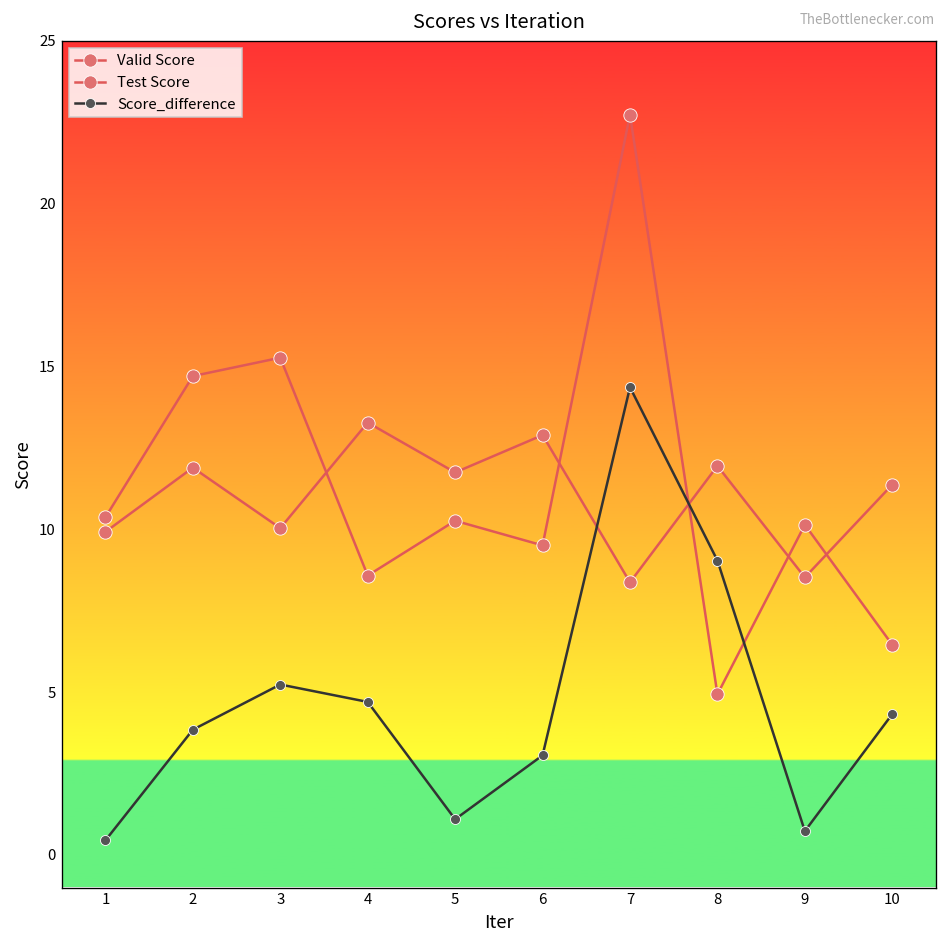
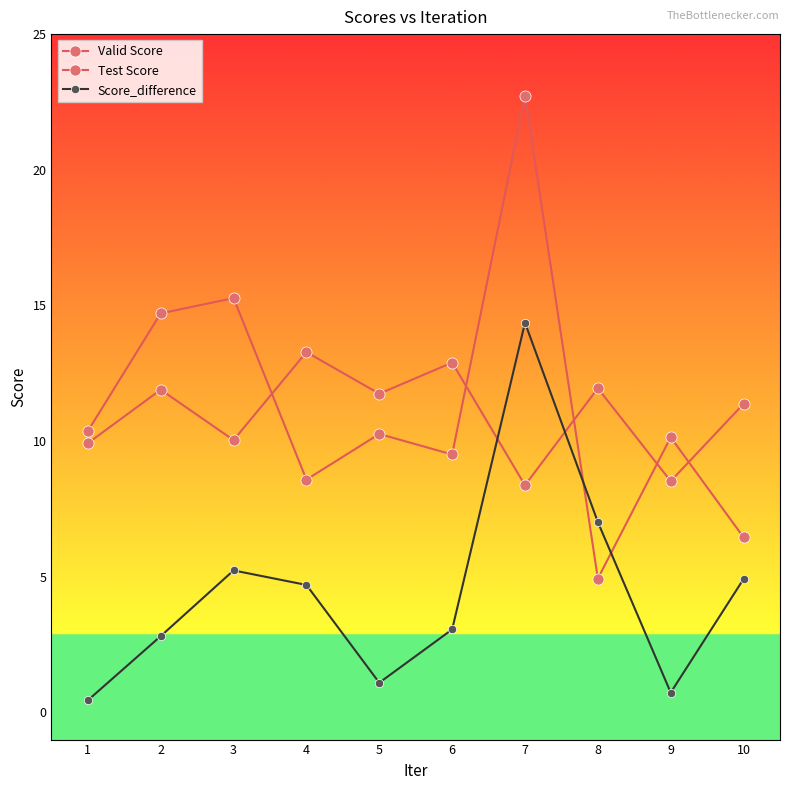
Score_difference, 2: 3.8 -> 2.8
Score_difference, 8: 9.0 -> 7.0
Score_difference, 10: 4.3 -> 4.9
